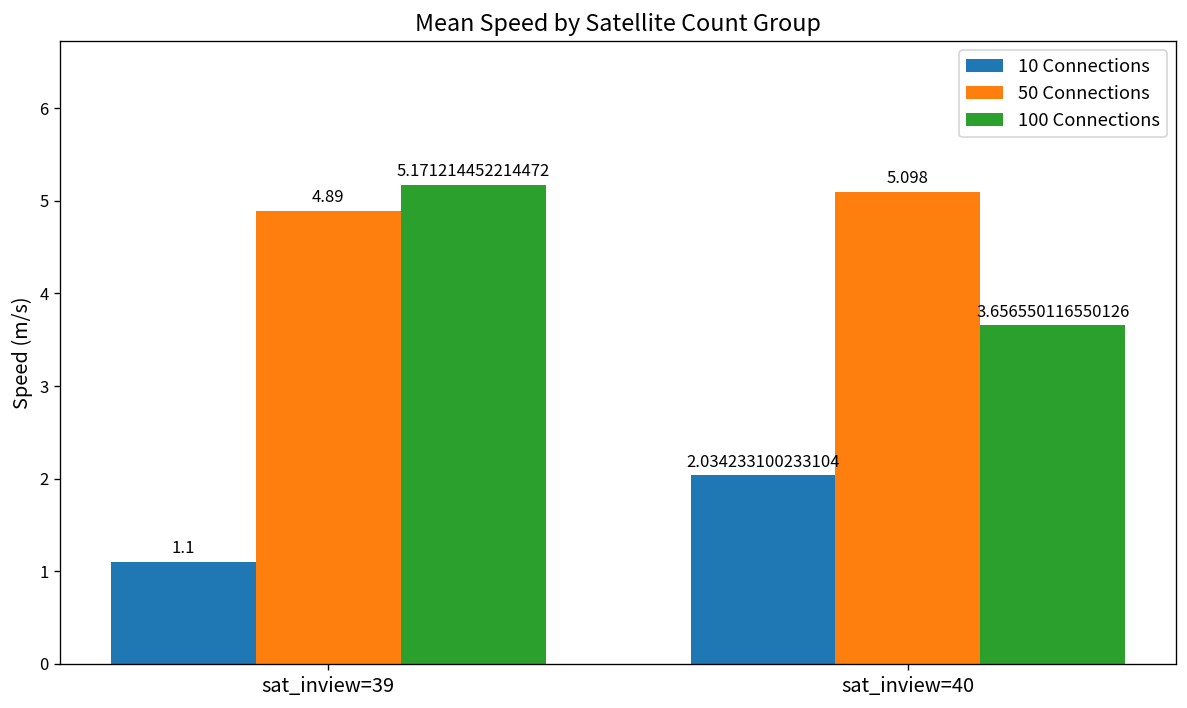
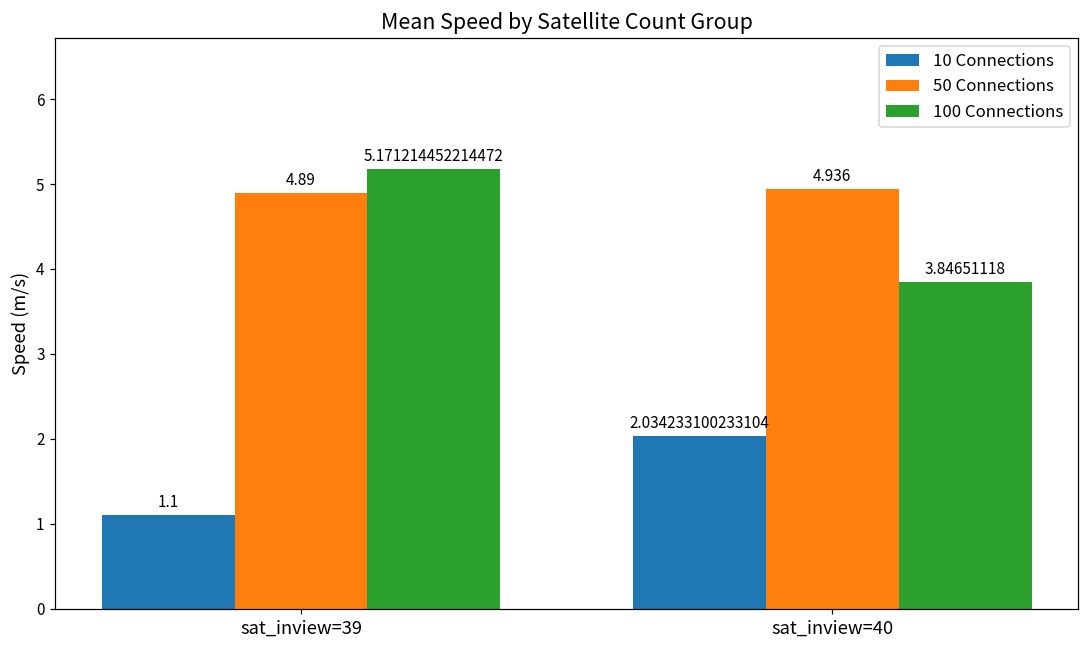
50 Connections, sat_inview=40: 5.098 -> 4.936
100 Connections, sat_inview=40: 3.656550116550126 -> 3.84651118
